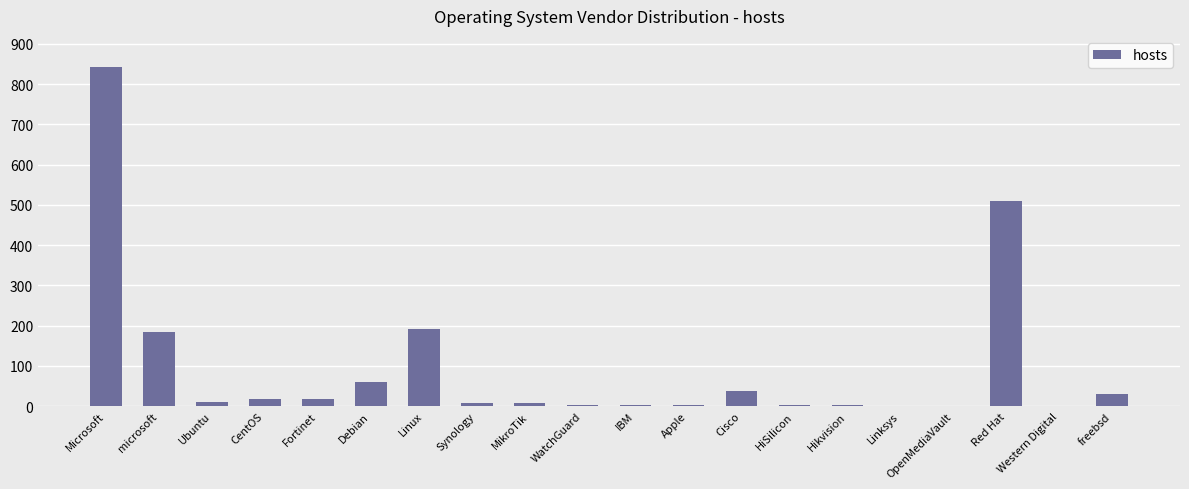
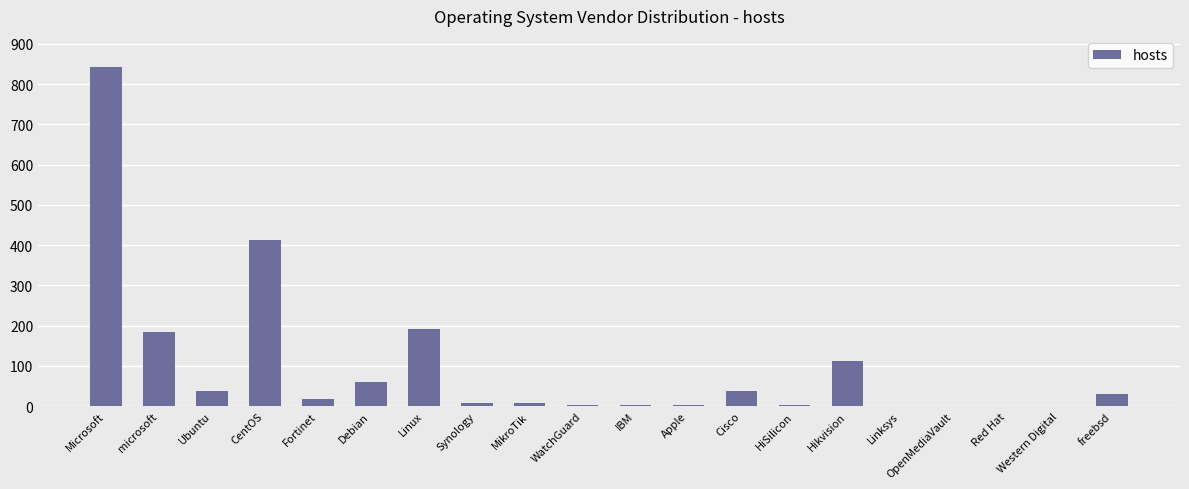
Ubuntu: 10 -> 40
CentOS: 20 -> 410
Hikvision: 0 -> 110
Red Hat: 510 -> 0
